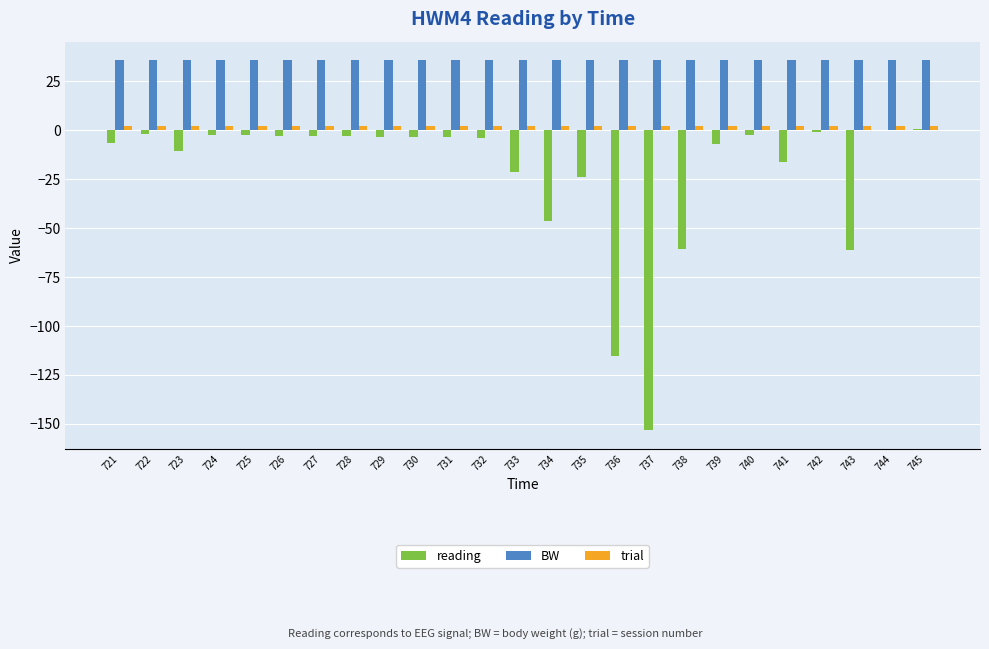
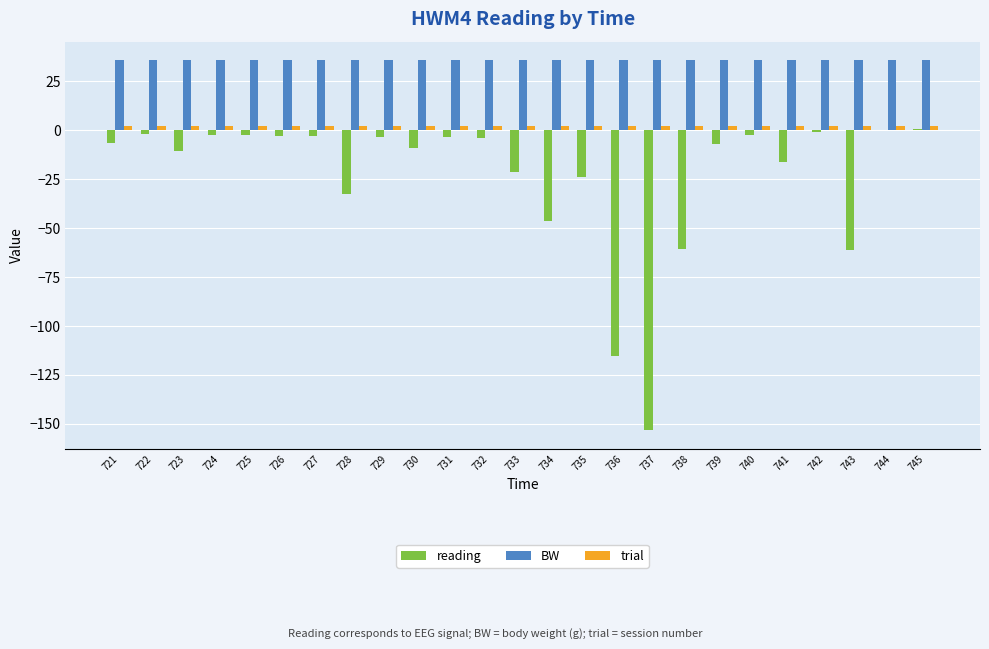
reading, 728: -3 -> -32
reading, 730: -3 -> -9
